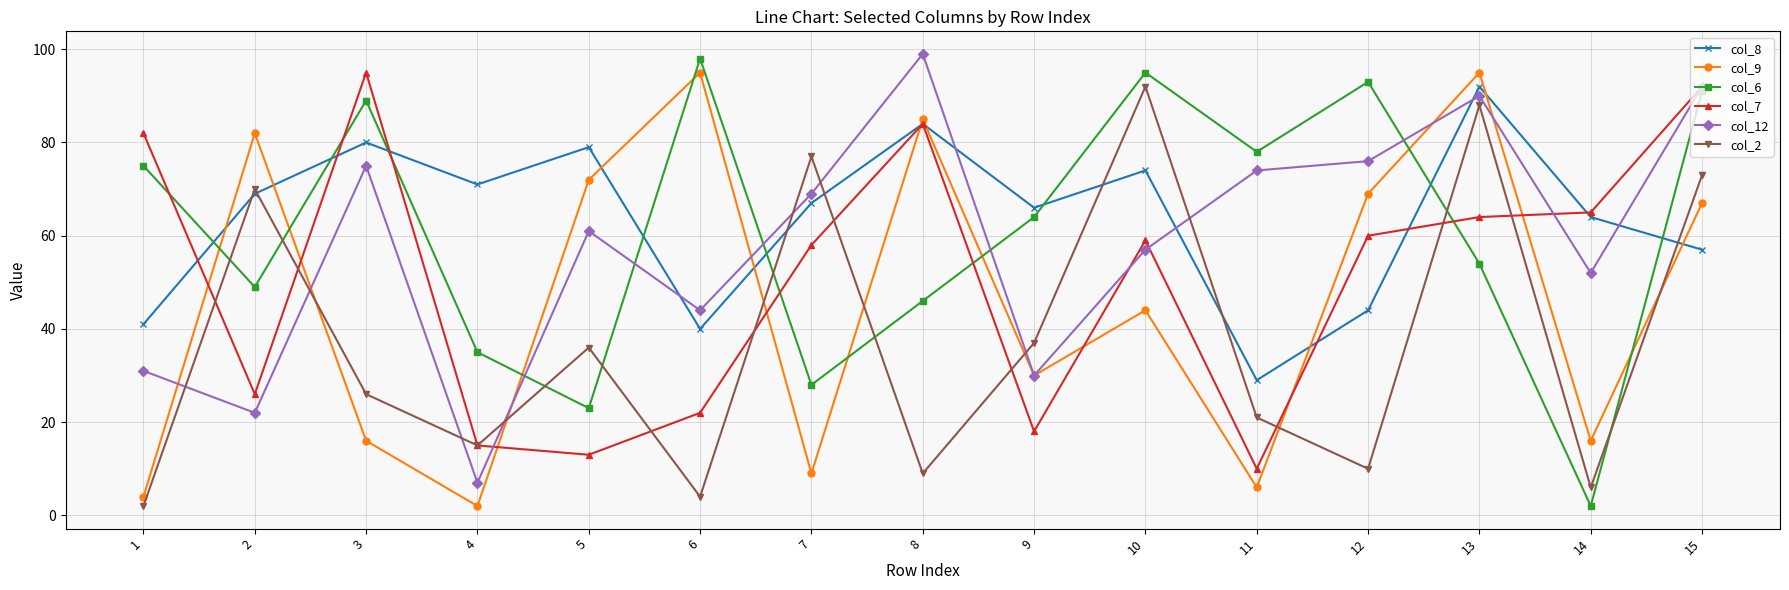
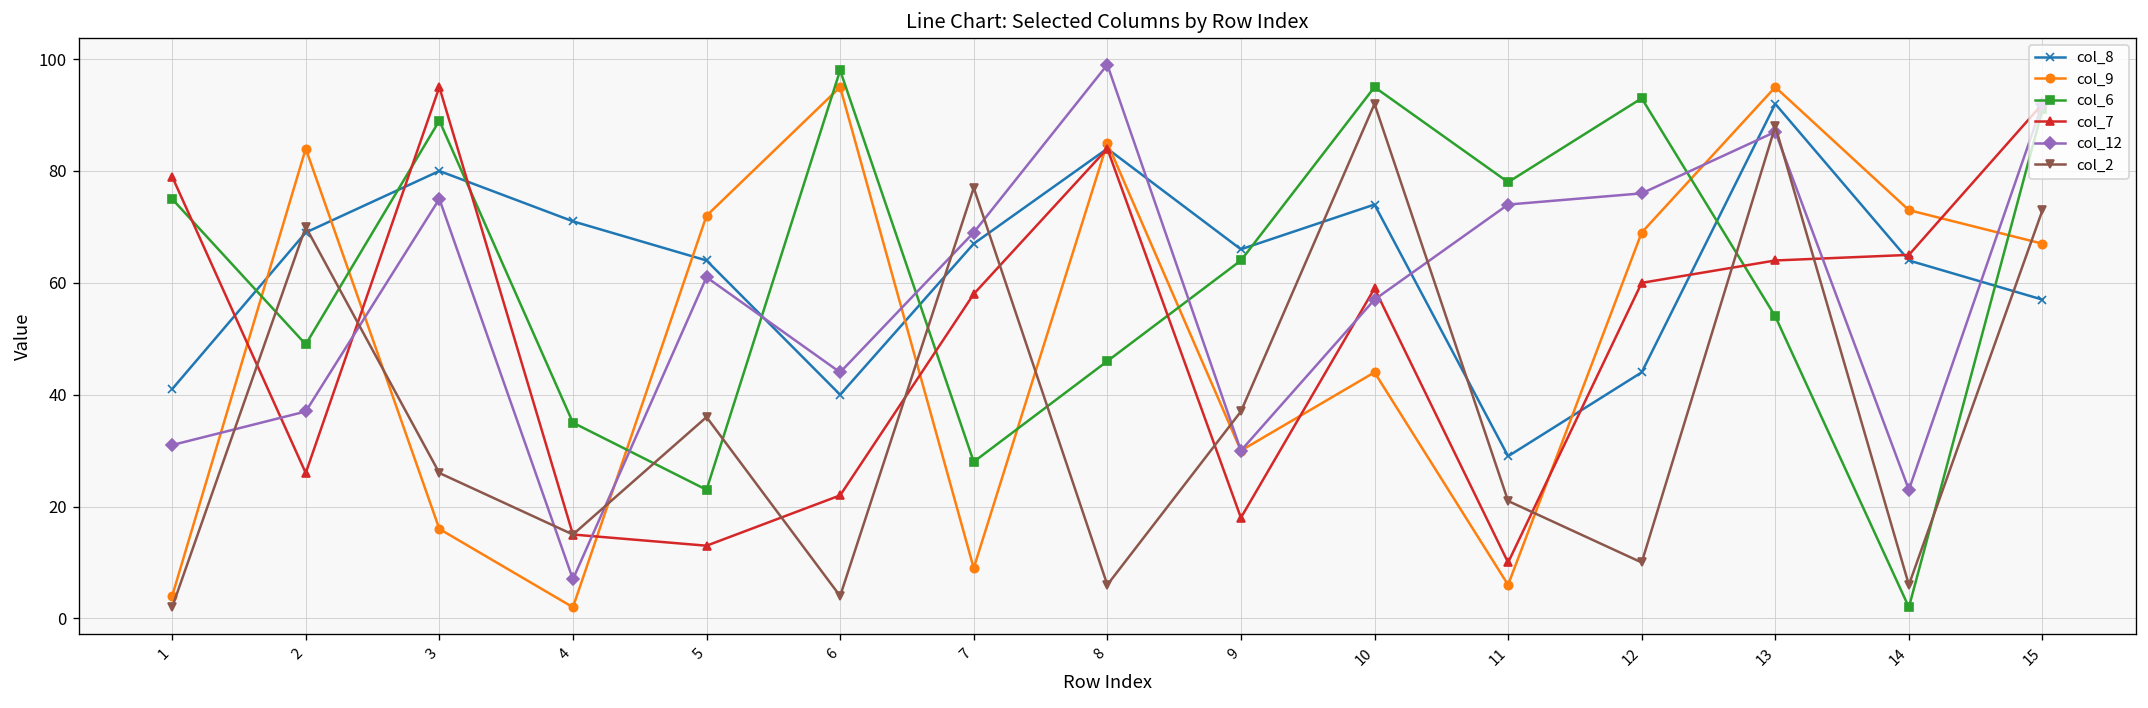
col_7, 1: 82 -> 79
col_9, 2: 82 -> 84
col_12, 2: 22 -> 37
col_8, 5: 79 -> 64
col_2, 8: 9 -> 6
col_12, 13: 90 -> 87
col_9, 14: 16 -> 73
col_12, 14: 52 -> 23
